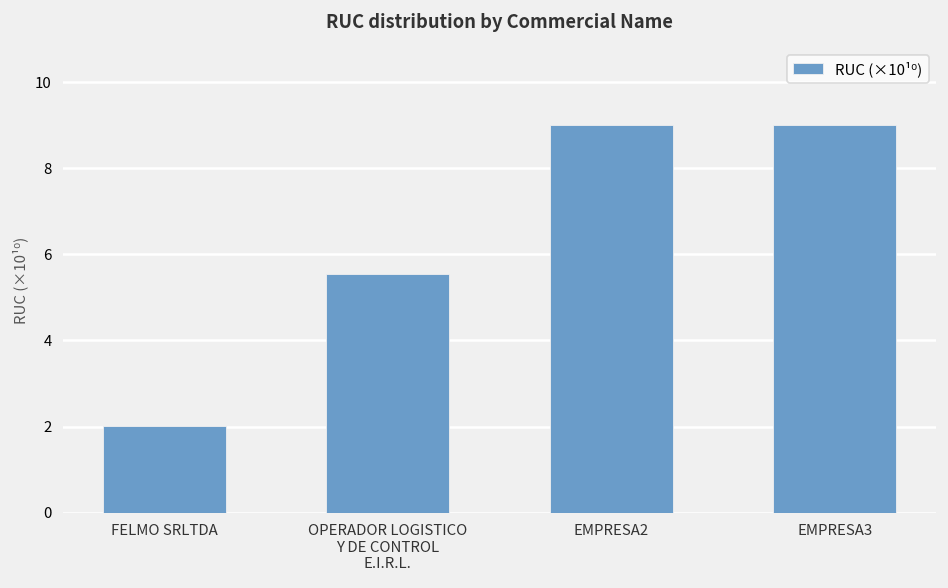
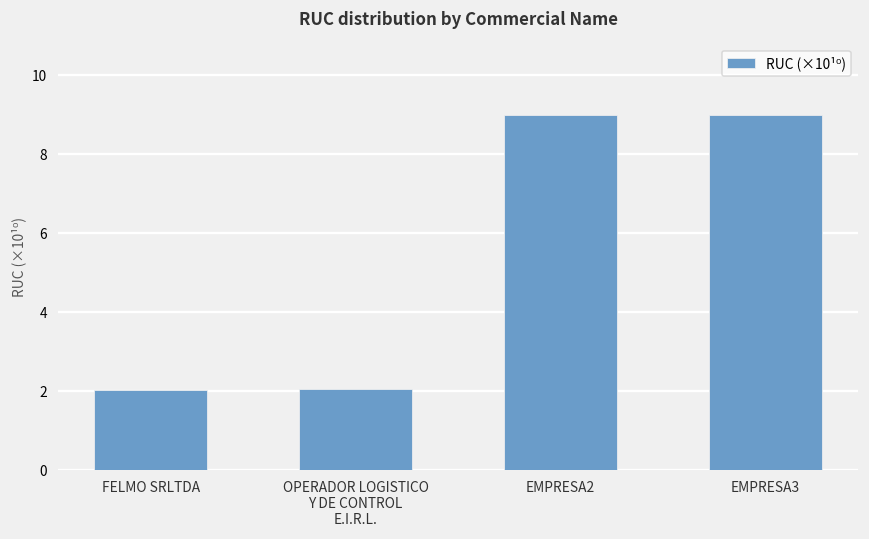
OPERADOR LOGISTICO Y DE CONTROL E.I.R.L.: 5.5 -> 2.1
